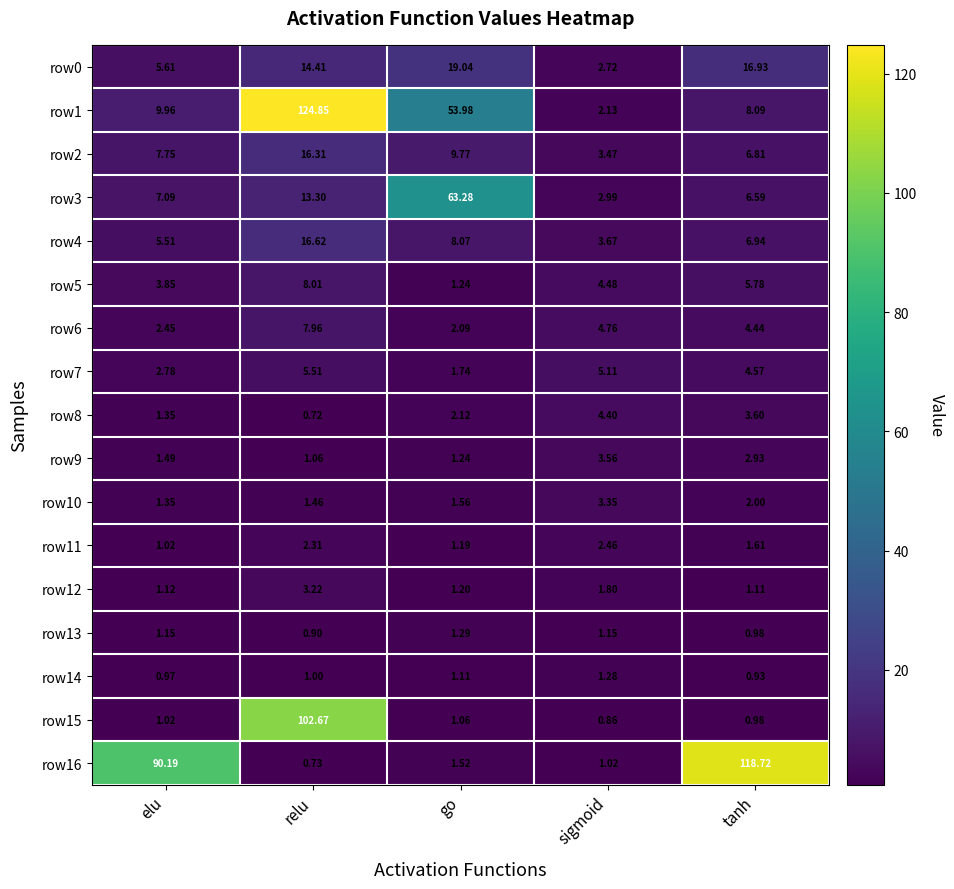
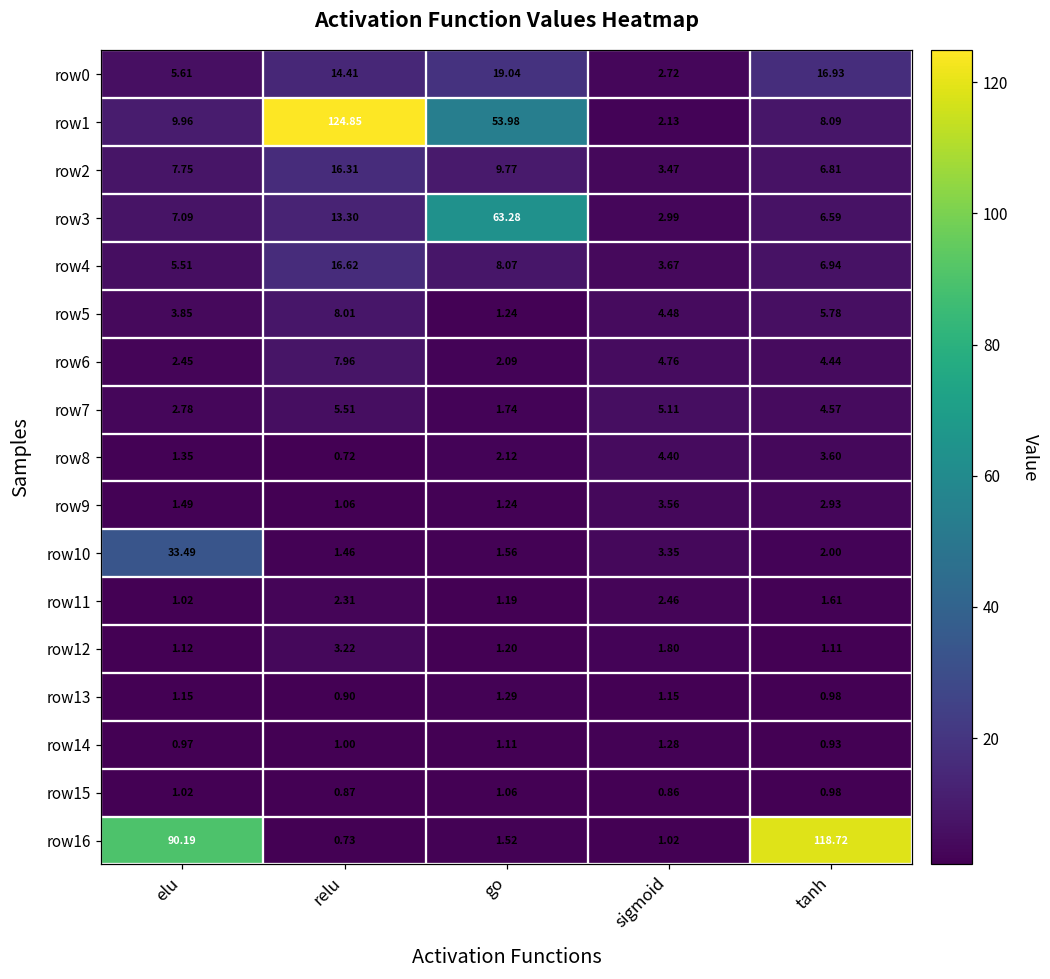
row10, elu: 1.35 -> 33.49
row15, relu: 102.67 -> 0.87
